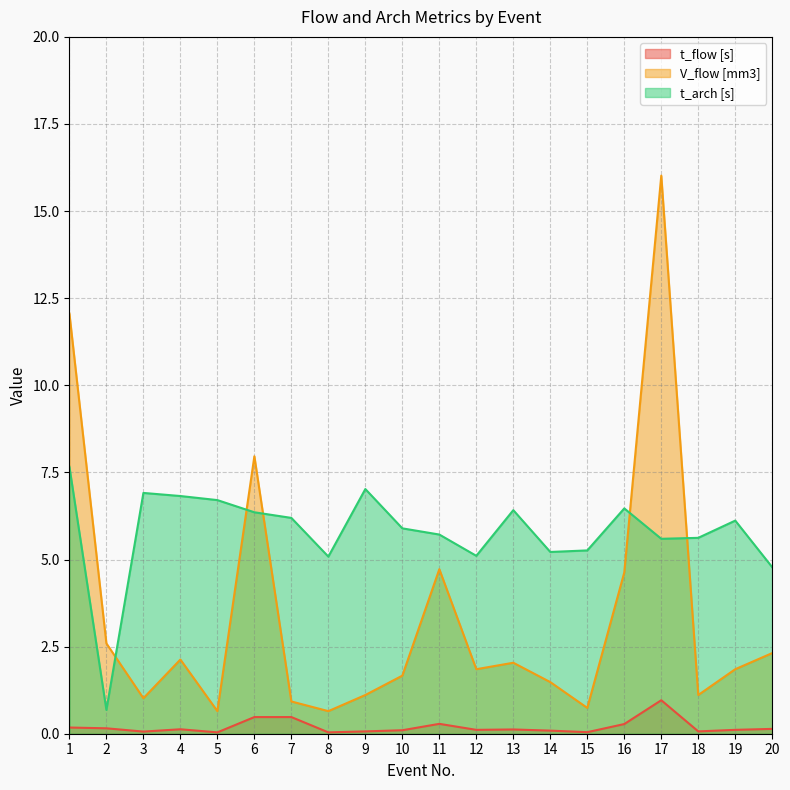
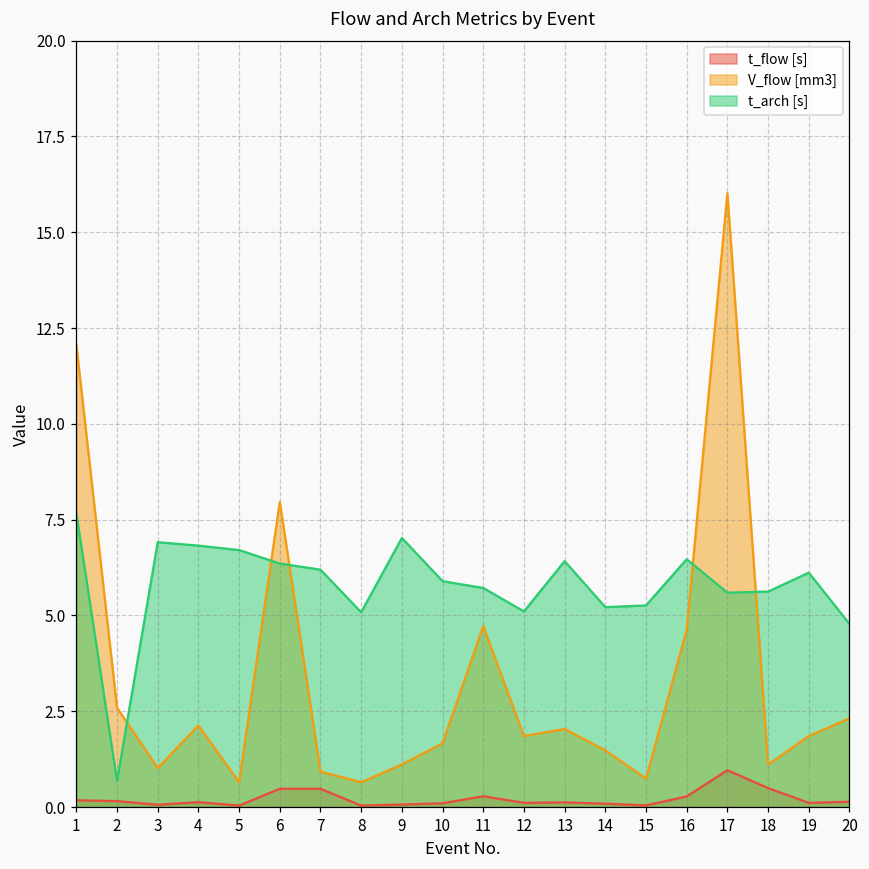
t_flow [s], 18: 0.1 -> 0.5
